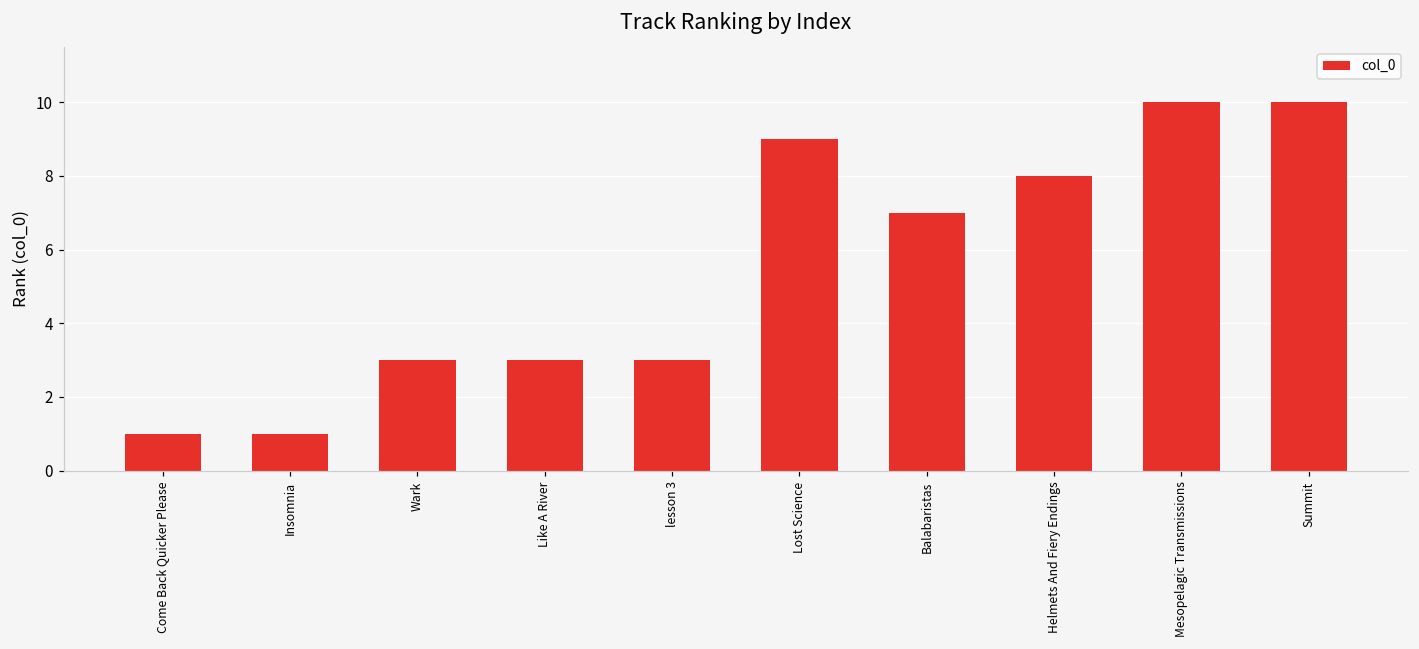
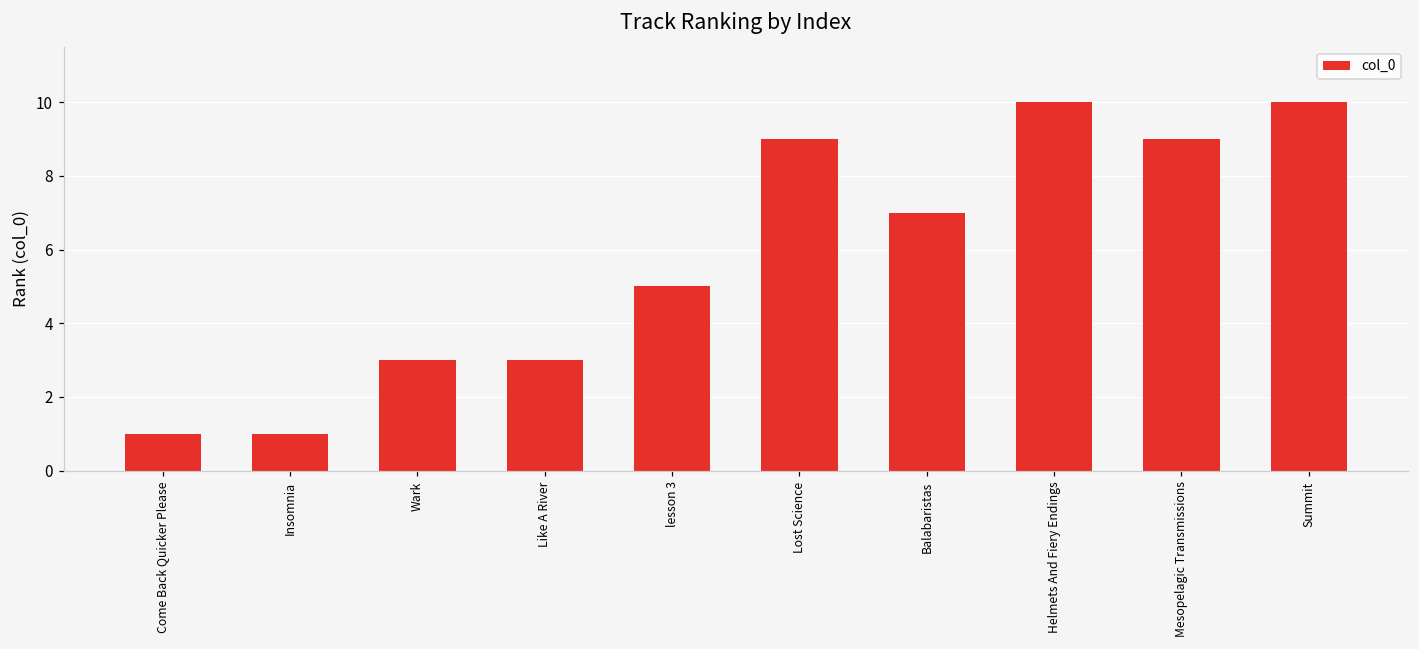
lesson 3: 3 -> 5
Helmets And Fiery Endings: 8 -> 10
Mesopelagic Transmissions: 10 -> 9
